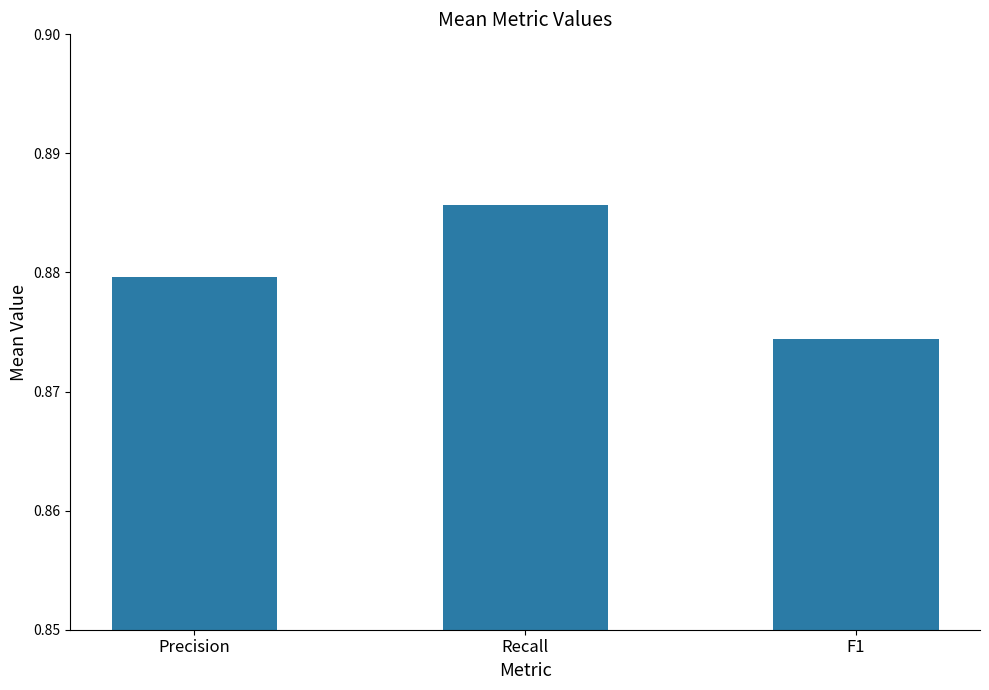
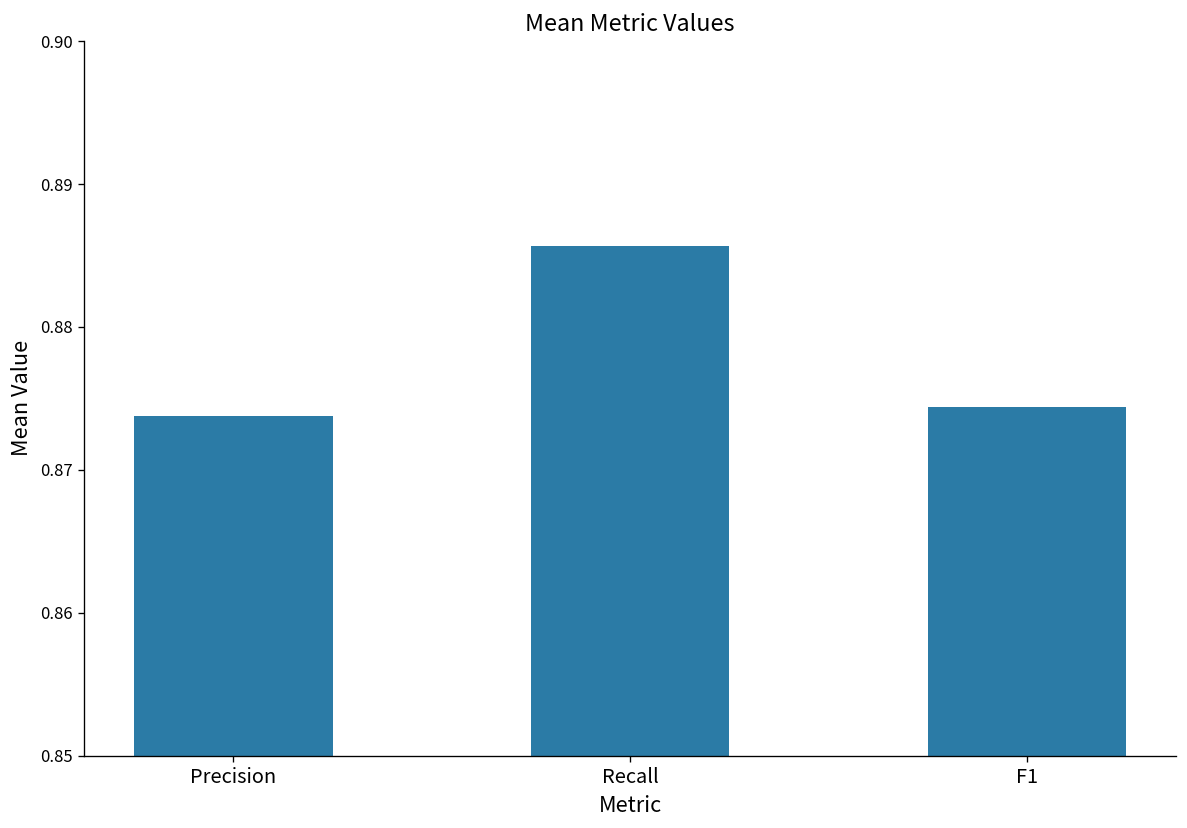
Precision: 0.8796 -> 0.8738
